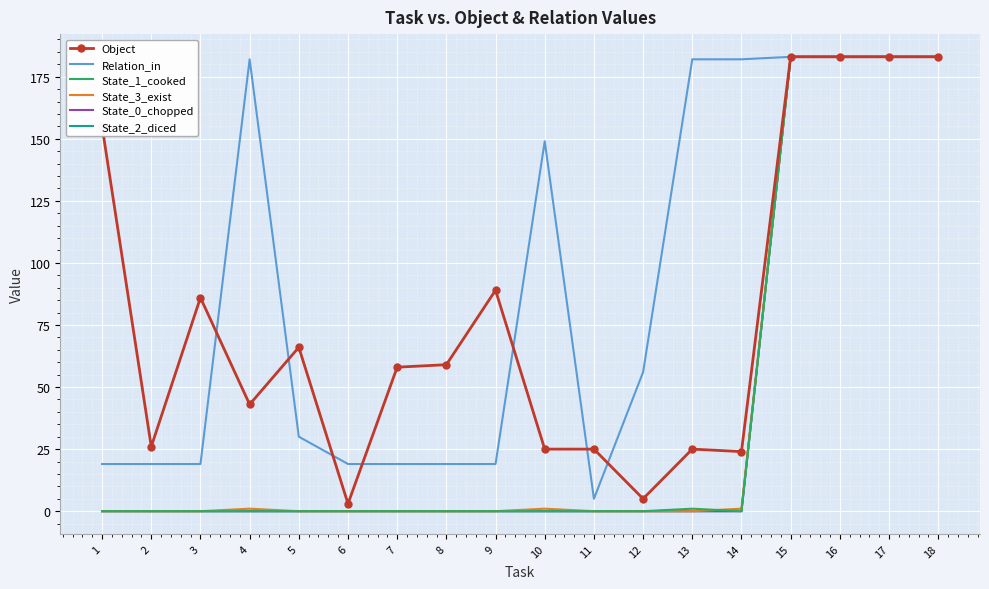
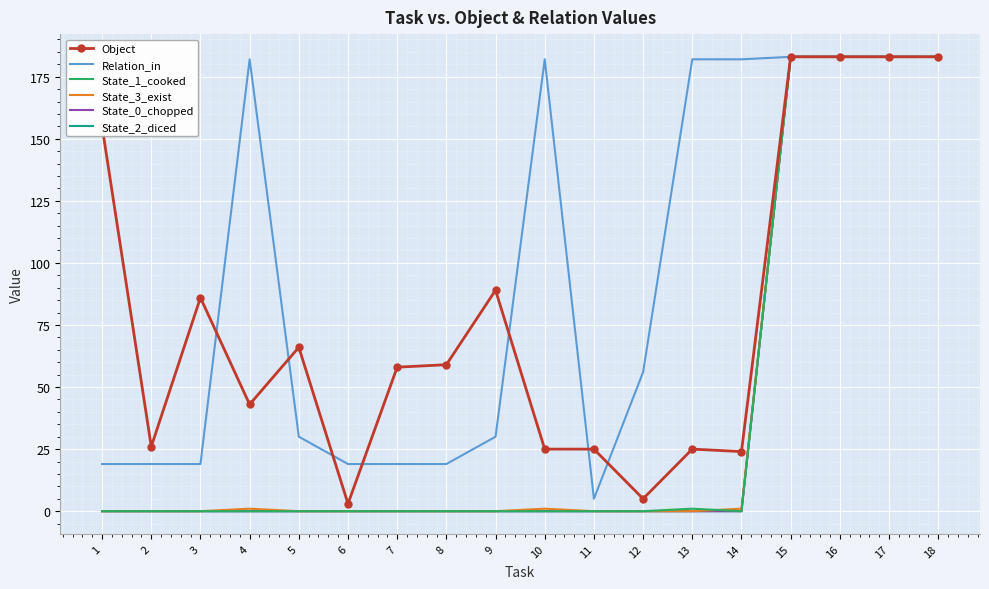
Relation_in, 9: 19 -> 30
Relation_in, 10: 149 -> 182
